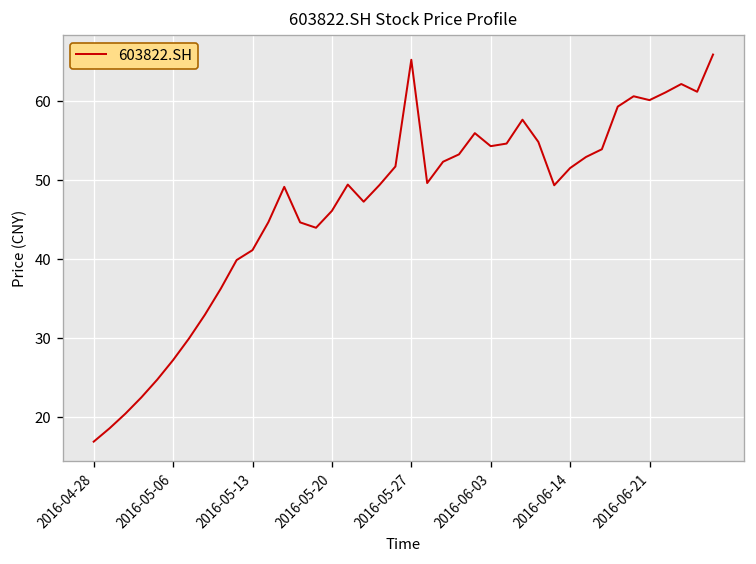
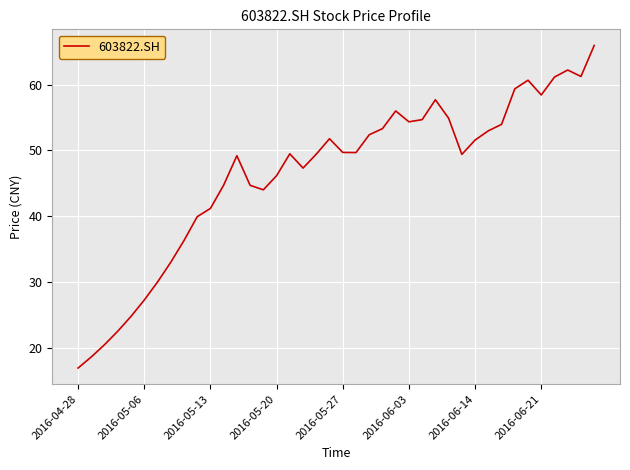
2016-05-27: 65 -> 50
2016-06-21: 60 -> 58
